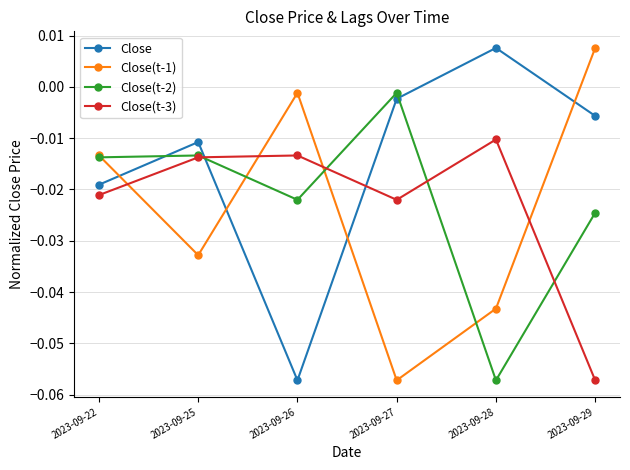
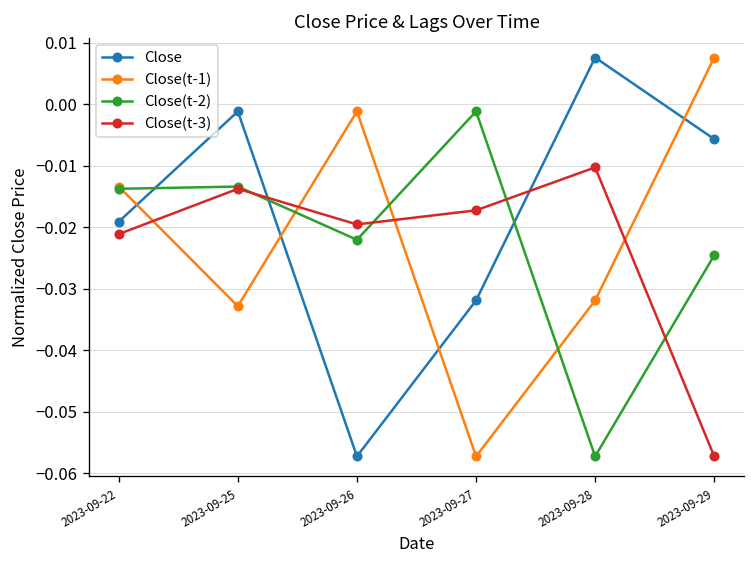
Close, 2023-09-25: -0.011 -> -0.001
Close(t-3), 2023-09-26: -0.013 -> -0.020
Close, 2023-09-27: -0.002 -> -0.032
Close(t-3), 2023-09-27: -0.022 -> -0.017
Close(t-1), 2023-09-28: -0.043 -> -0.032
